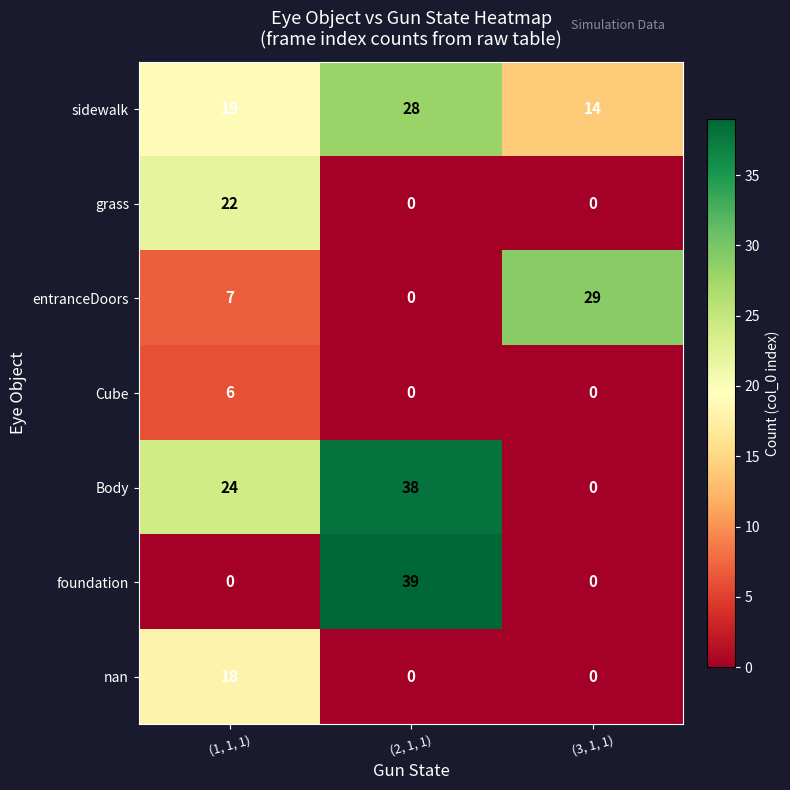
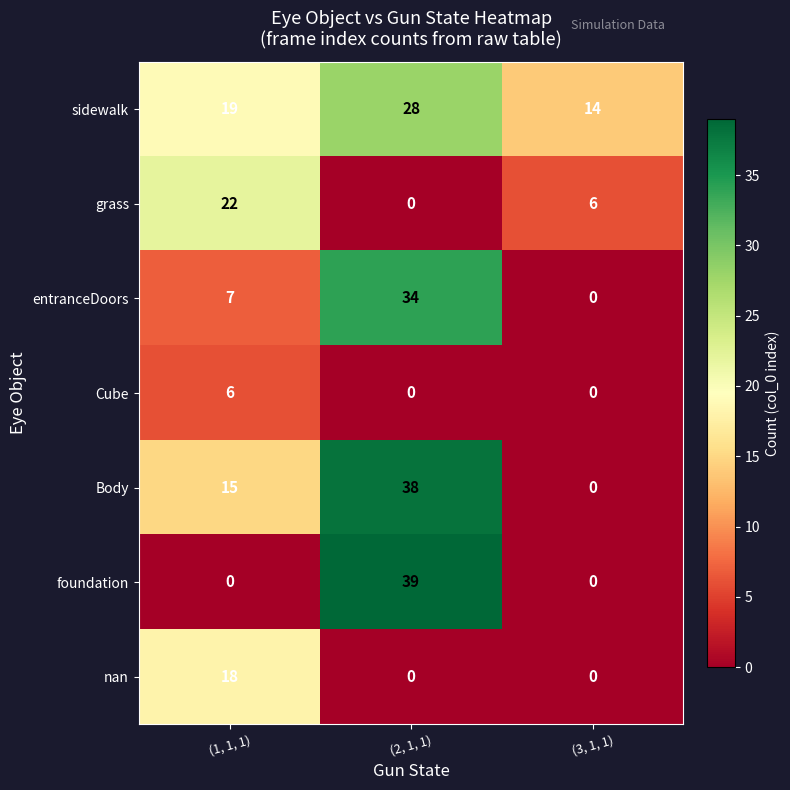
grass, (3, 1, 1): 0 -> 6
entranceDoors, (2, 1, 1): 0 -> 34
entranceDoors, (3, 1, 1): 29 -> 0
Body, (1, 1, 1): 24 -> 15
